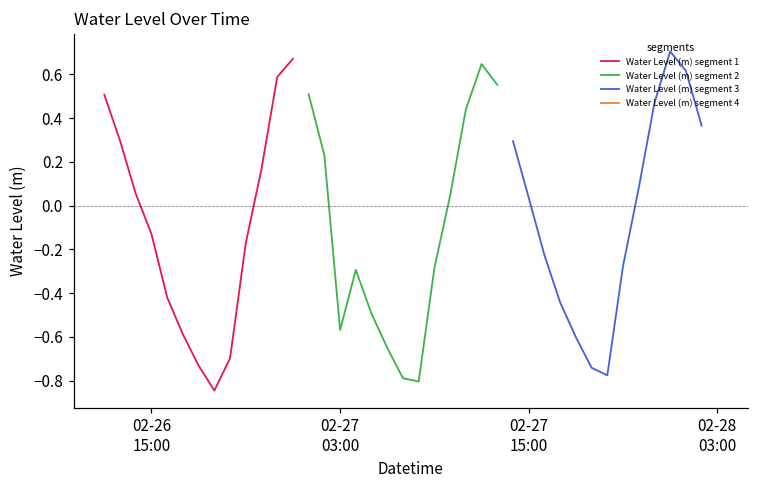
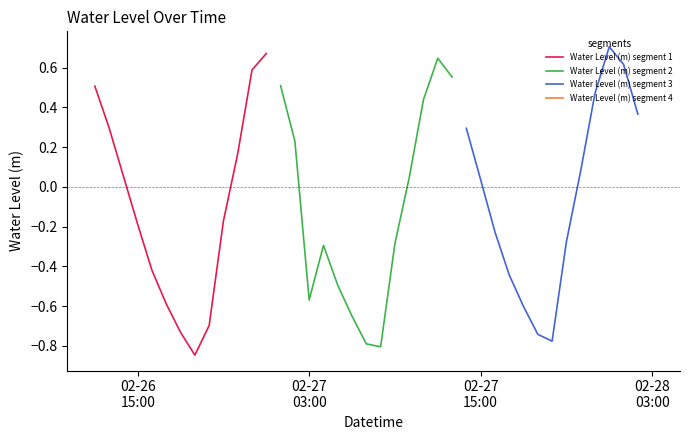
Water Level (m) segment 1, 02-26 15:00: -0.13 -> -0.19
